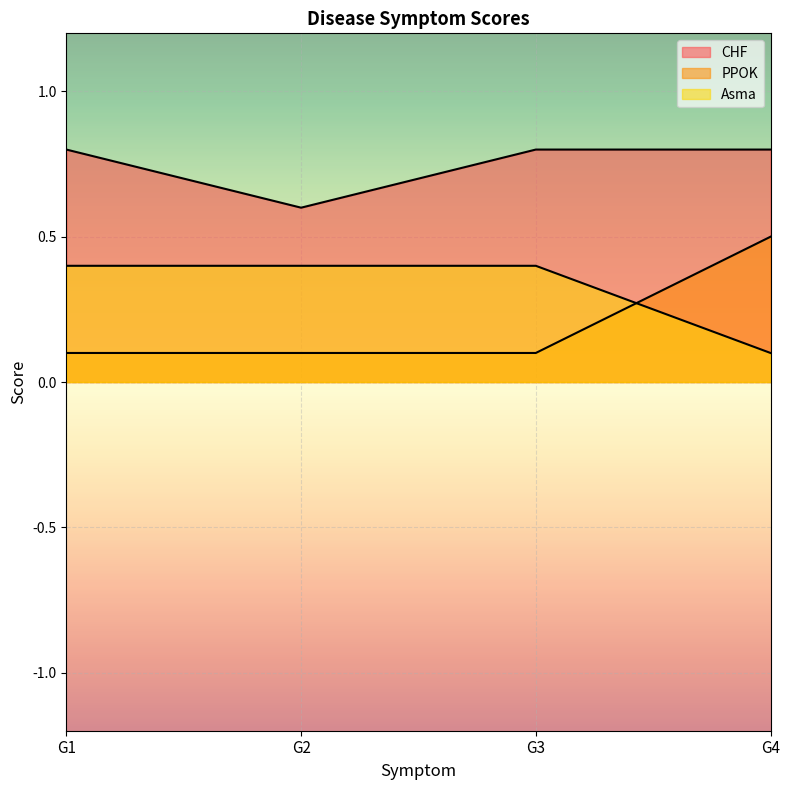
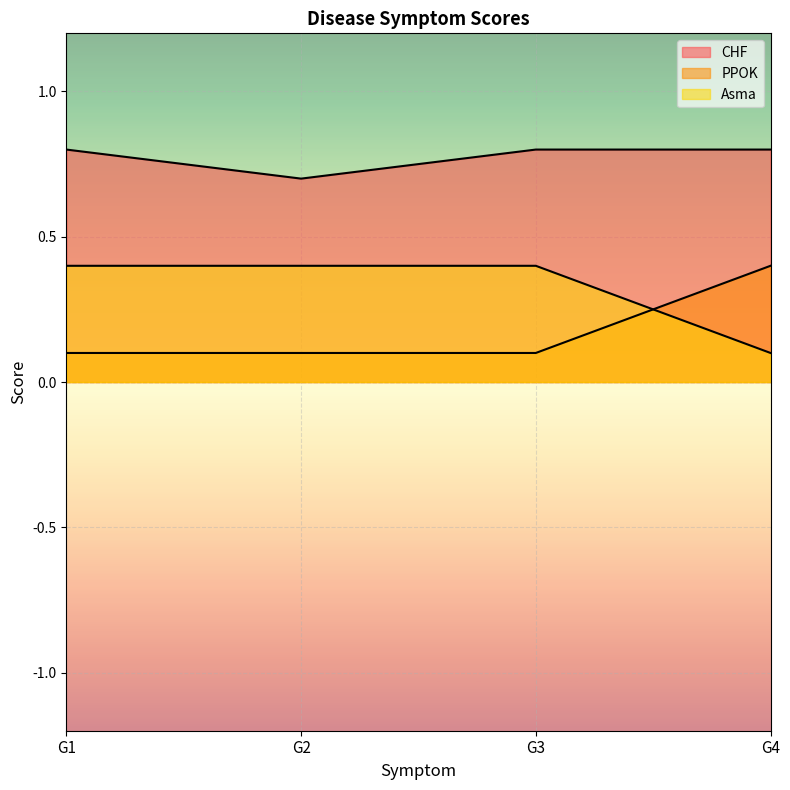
CHF, G2: 0.6 -> 0.7
PPOK, G4: 0.5 -> 0.4
